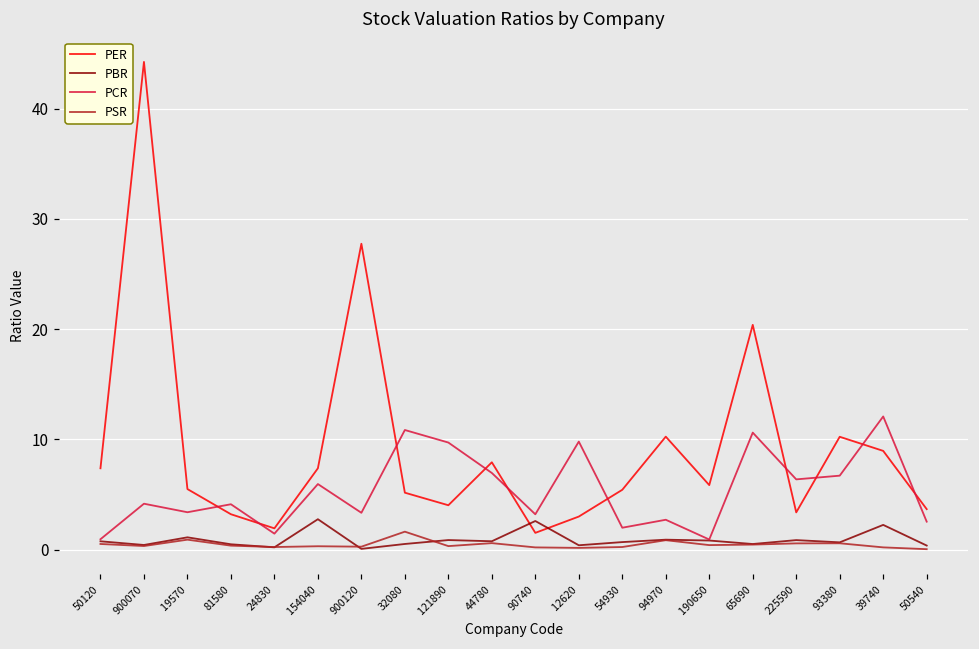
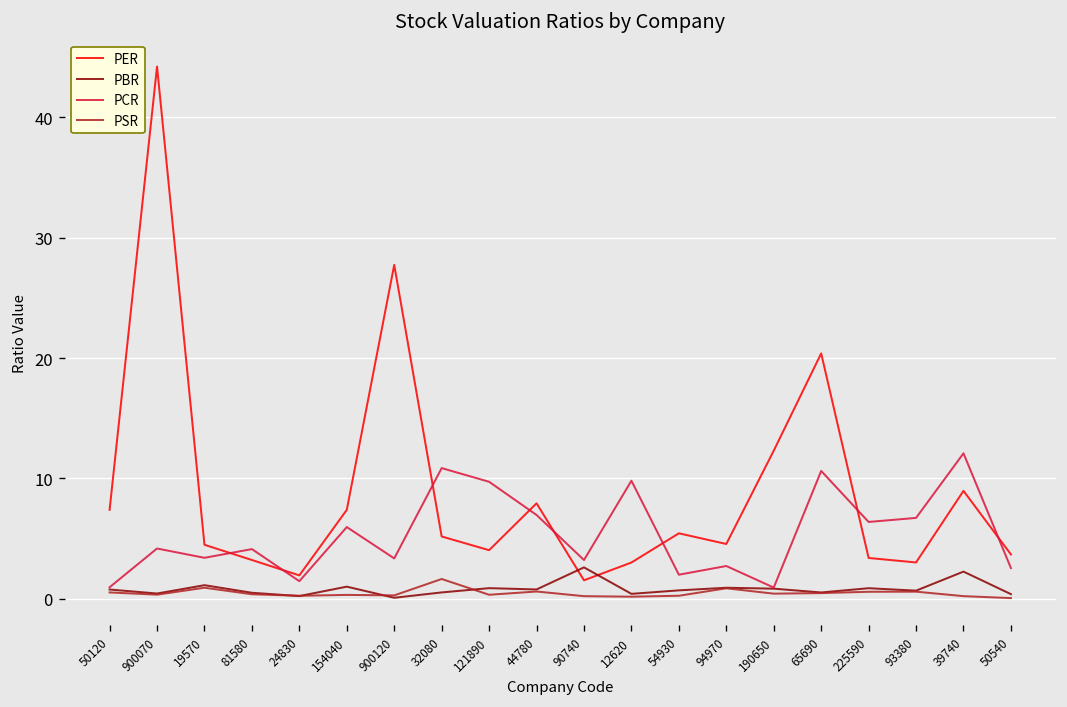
PER, 19570: 5.5 -> 4.5
PBR, 154040: 2.8 -> 1.0
PER, 94970: 10.3 -> 4.6
PER, 190650: 5.9 -> 12.3
PER, 93380: 10.2 -> 3.0
